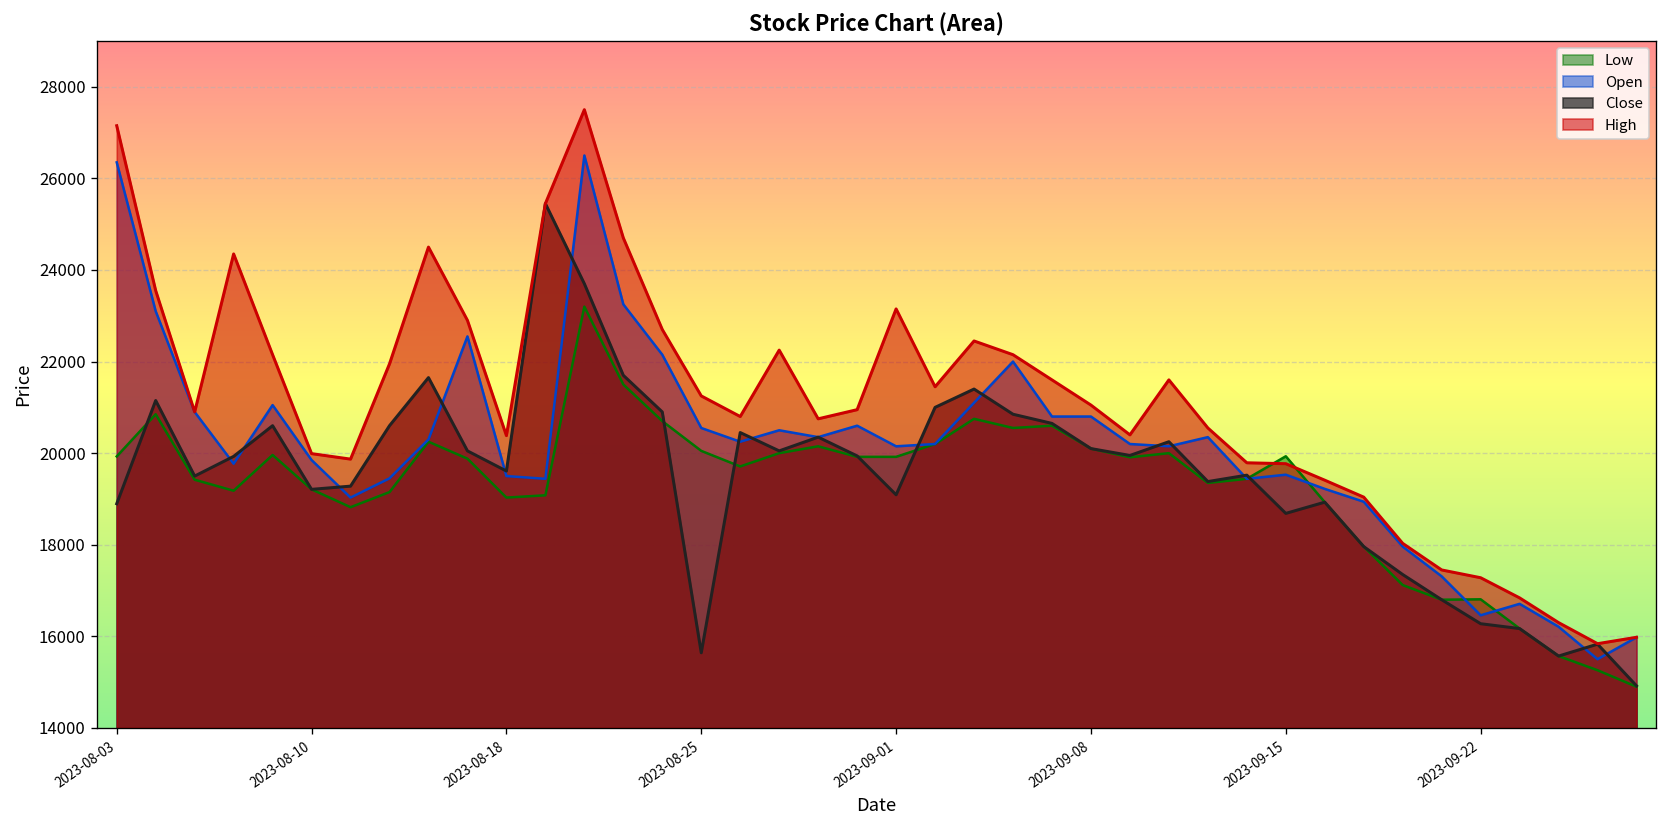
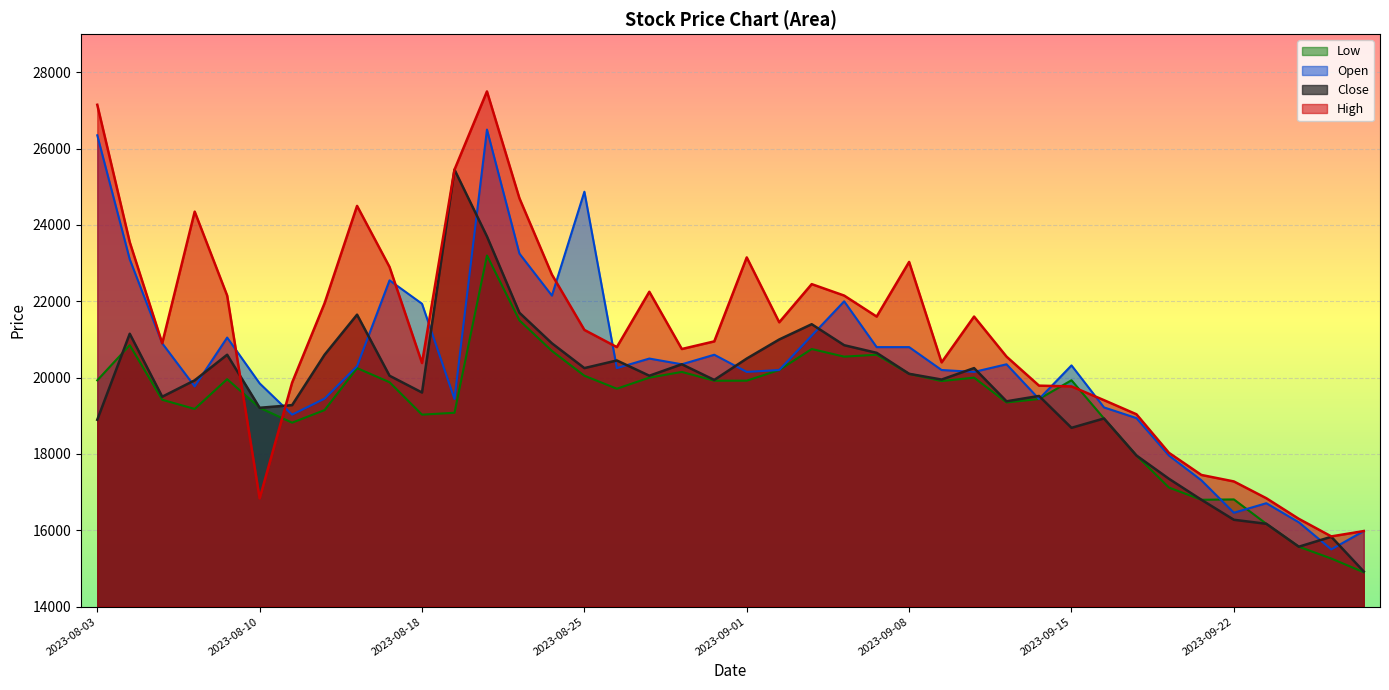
High, 2023-08-10: 20000 -> 16800
Open, 2023-08-18: 19500 -> 21900
Open, 2023-08-25: 20600 -> 24900
Close, 2023-08-25: 15600 -> 20300
Close, 2023-09-01: 19100 -> 20500
High, 2023-09-08: 21100 -> 23000
Open, 2023-09-15: 19500 -> 20300
